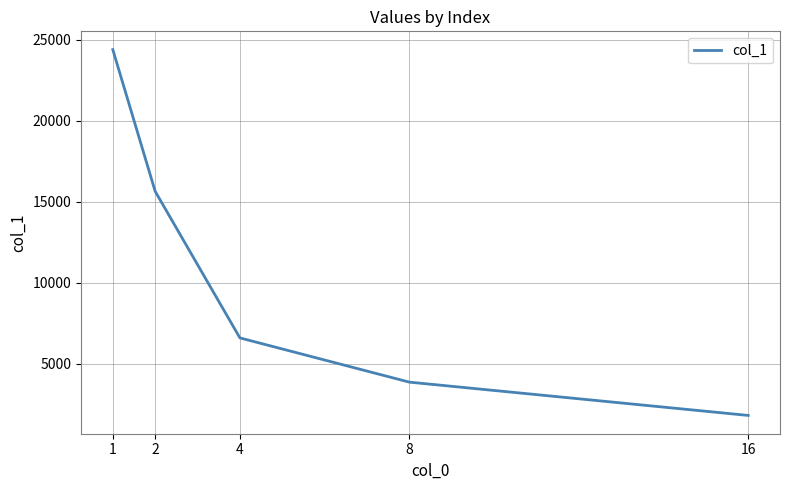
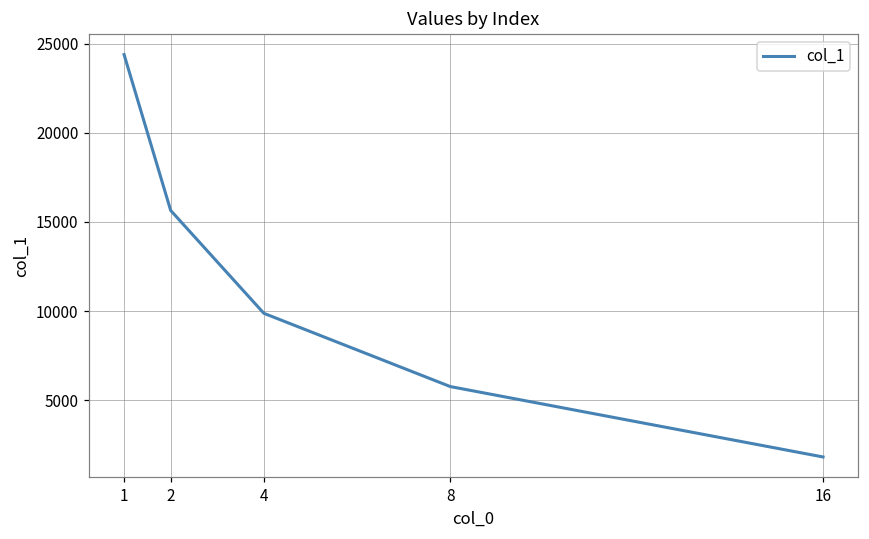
4: 6600 -> 9900
8: 3900 -> 5800
